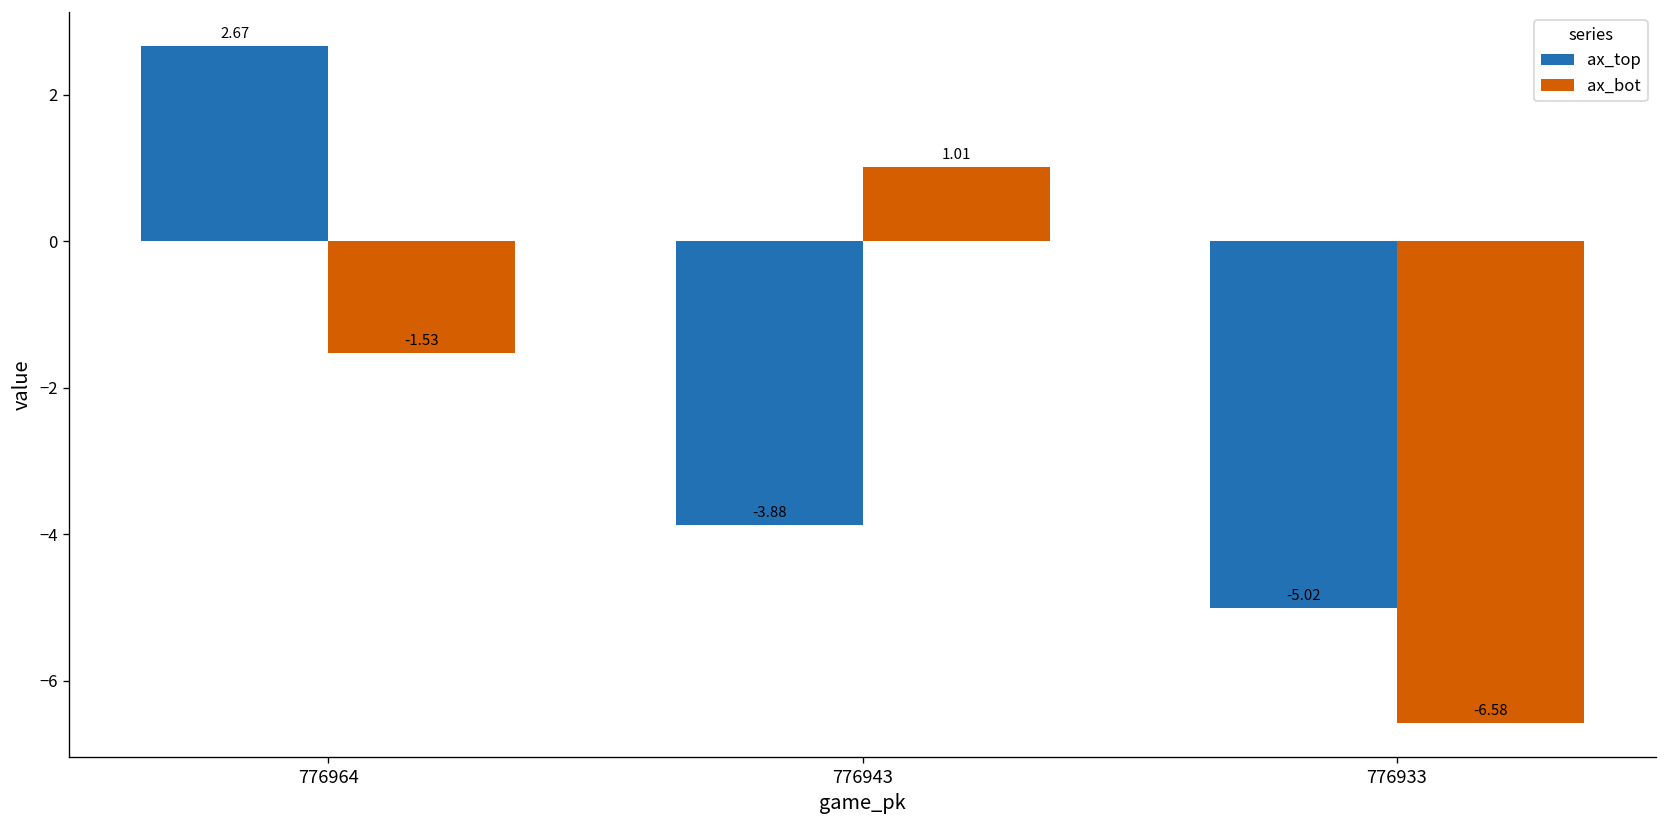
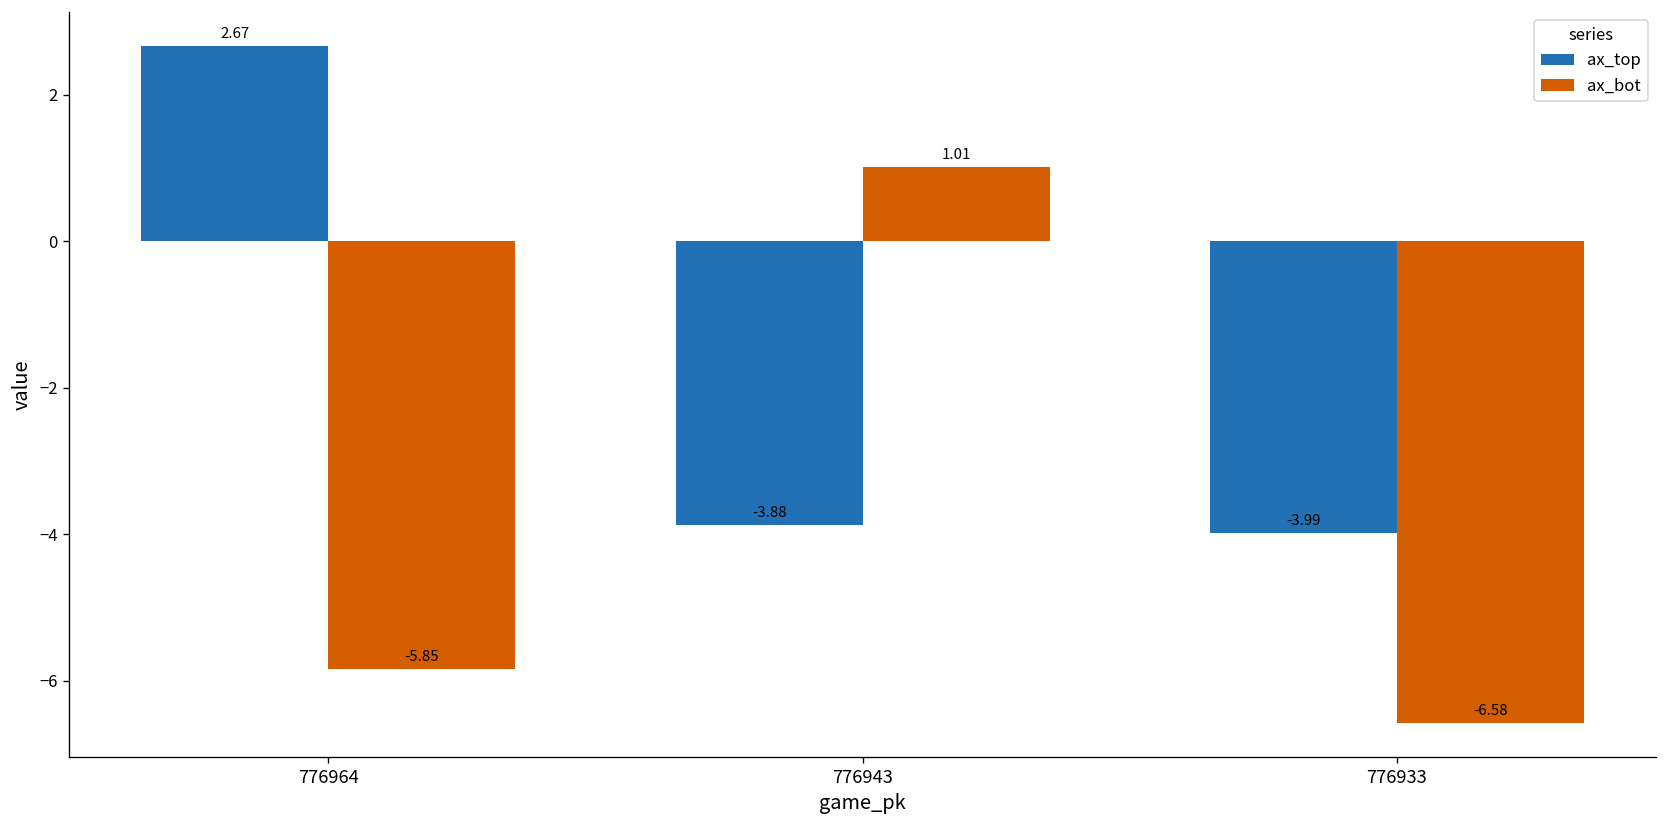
ax_bot, 776964: -1.53 -> -5.85
ax_top, 776933: -5.02 -> -3.99
